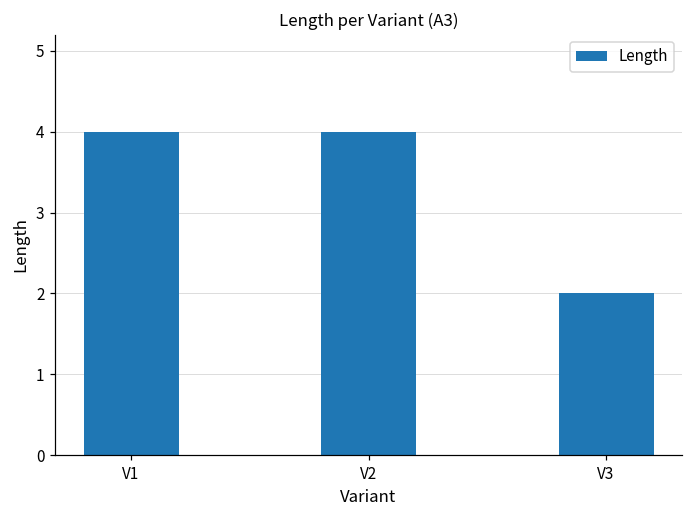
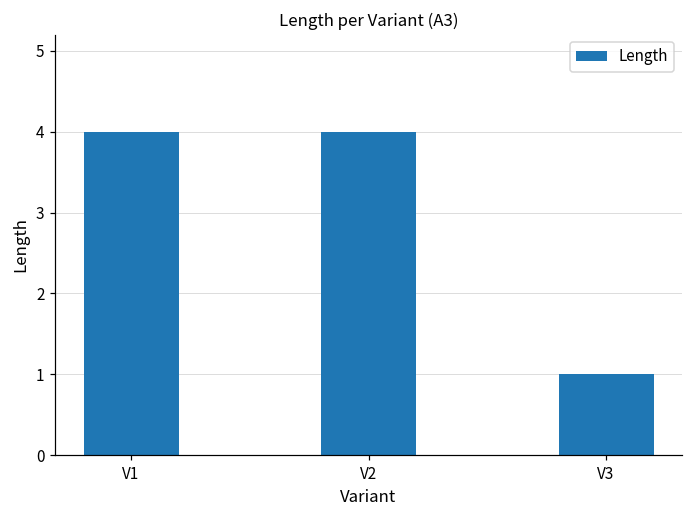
V3: 2 -> 1
